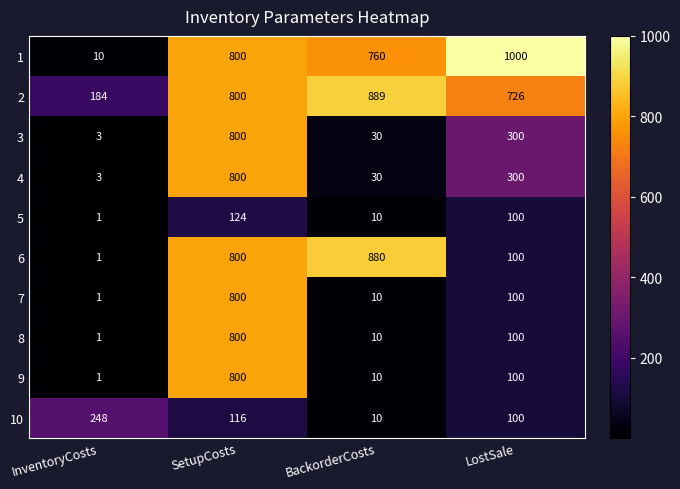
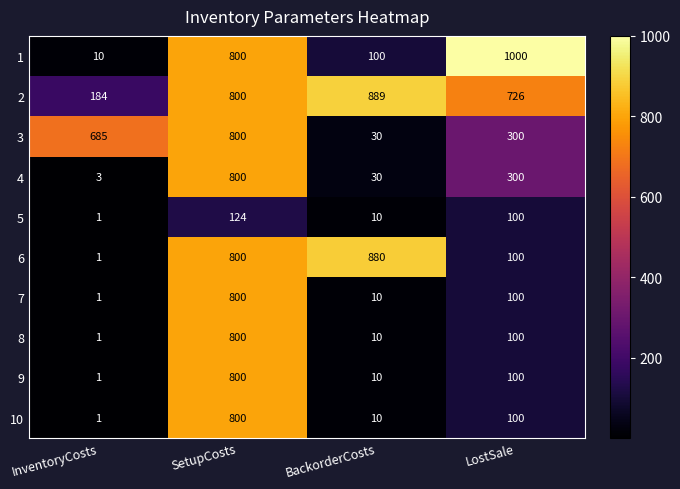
1, BackorderCosts: 760 -> 100
3, InventoryCosts: 3 -> 685
10, InventoryCosts: 248 -> 1
10, SetupCosts: 116 -> 800
